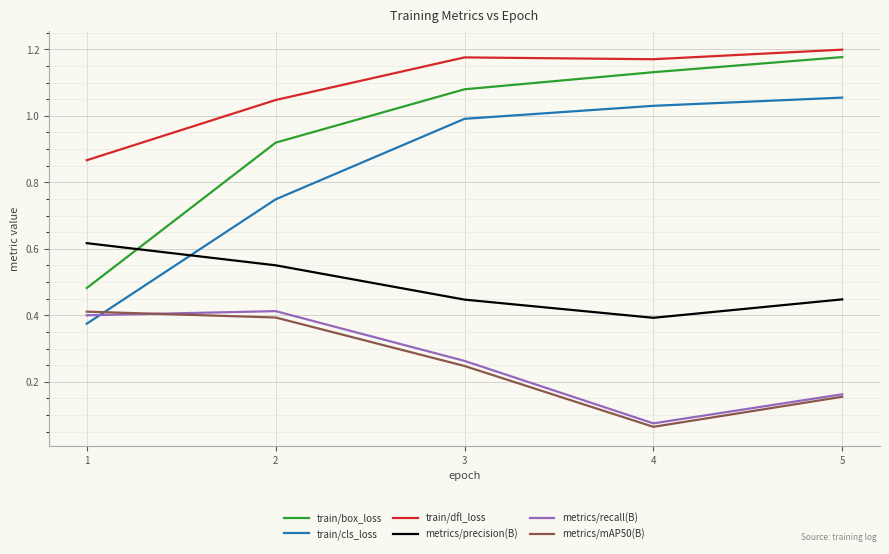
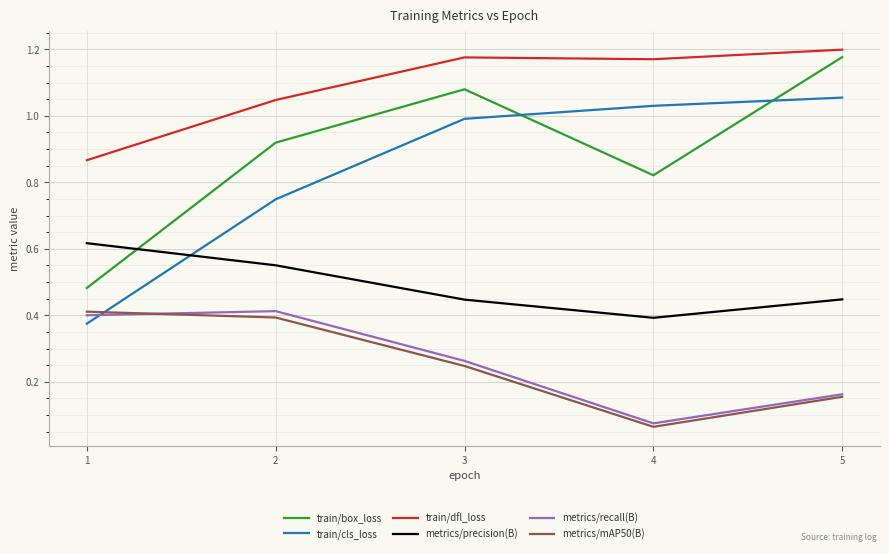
train/box_loss, 4: 1.13 -> 0.82
